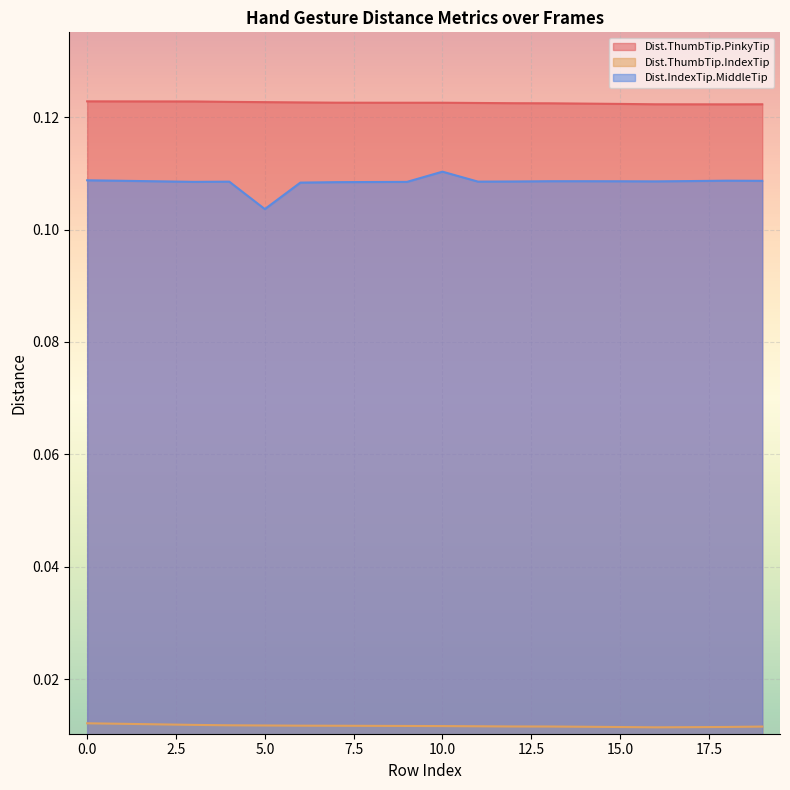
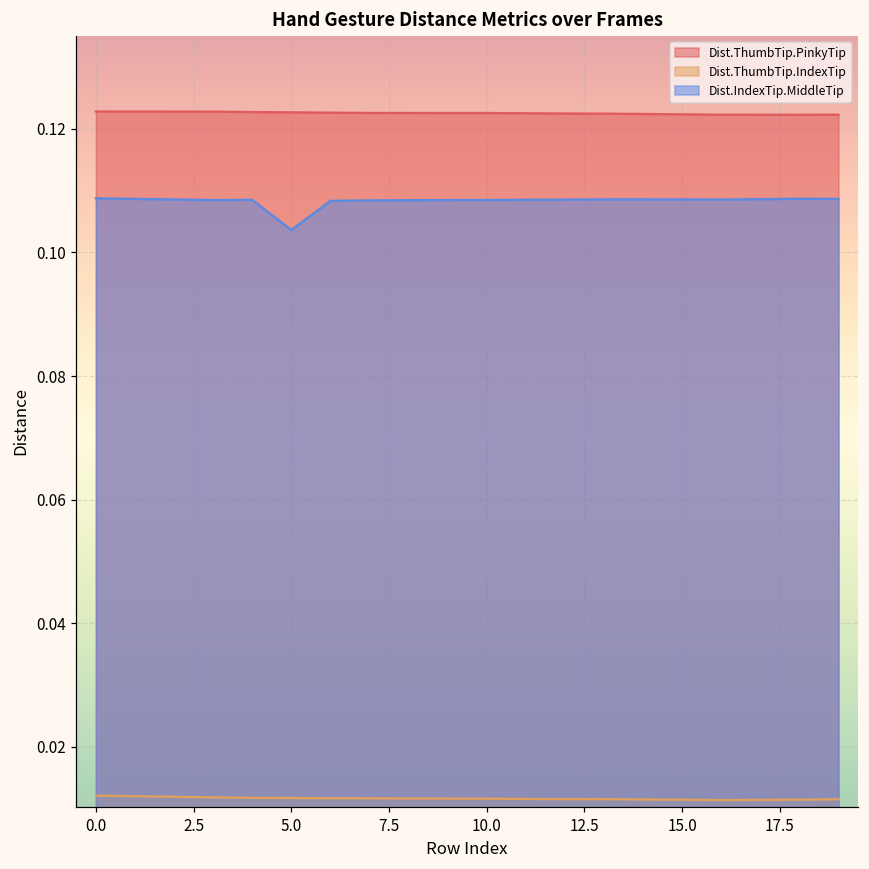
Dist.IndexTip.MiddleTip, 10.0: 0.110 -> 0.108
